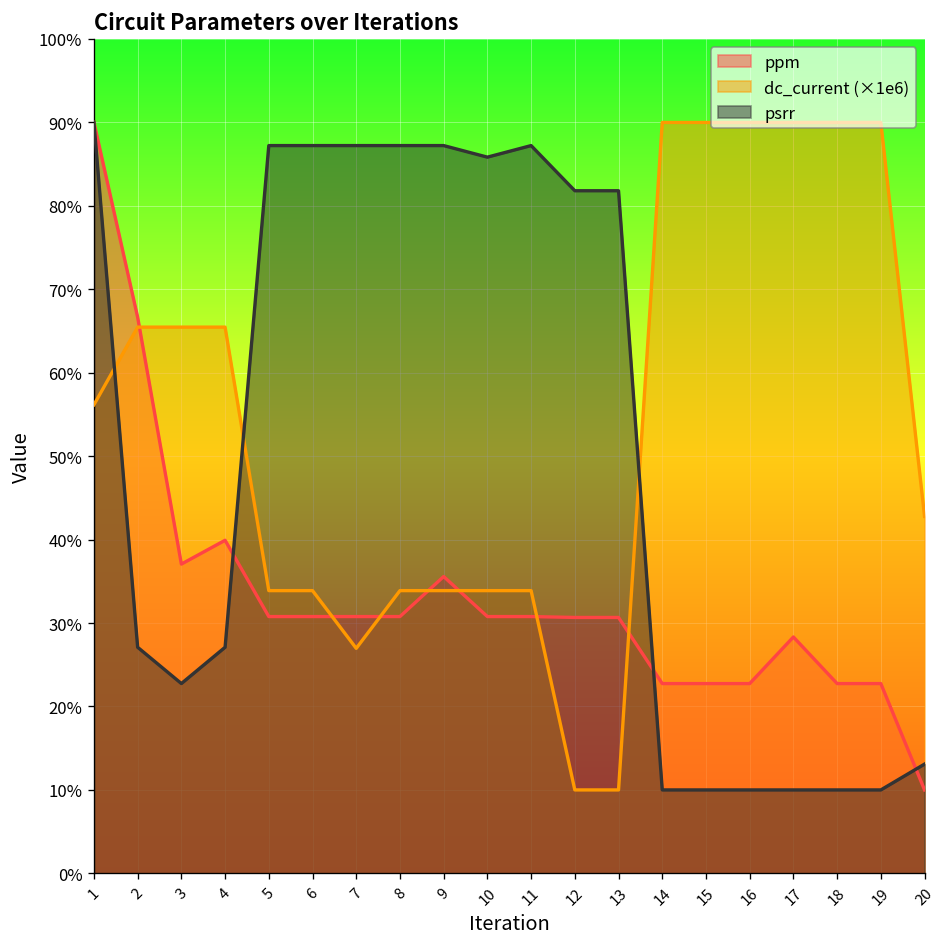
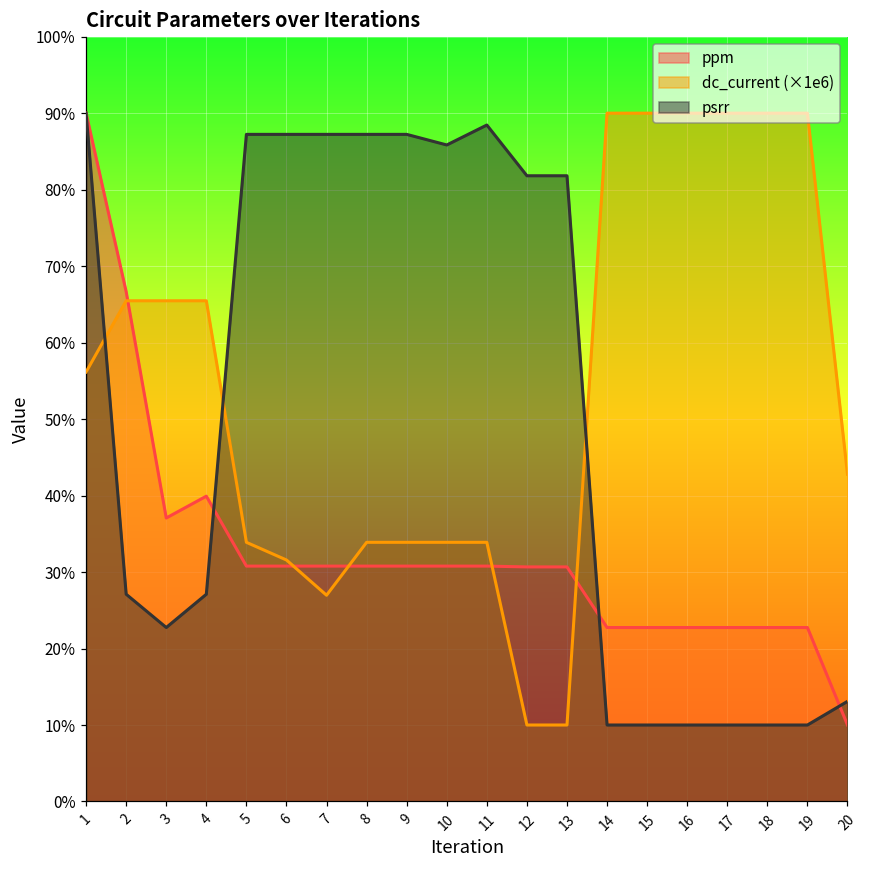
dc_current (×1e6), 6: 34% -> 32%
ppm, 9: 36% -> 31%
psrr, 11: 87% -> 88%
ppm, 17: 28% -> 23%
